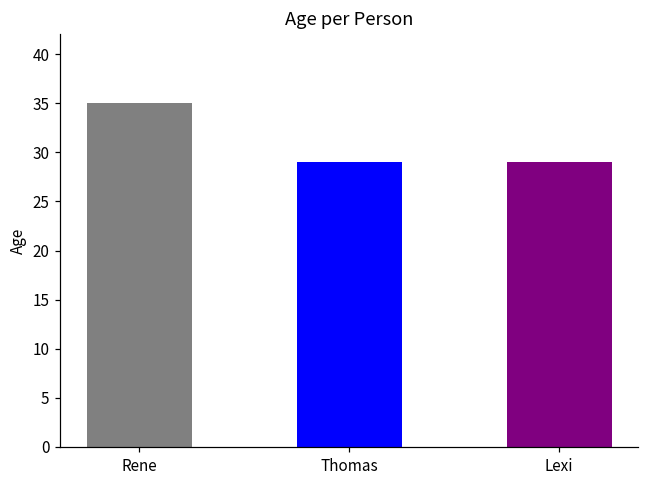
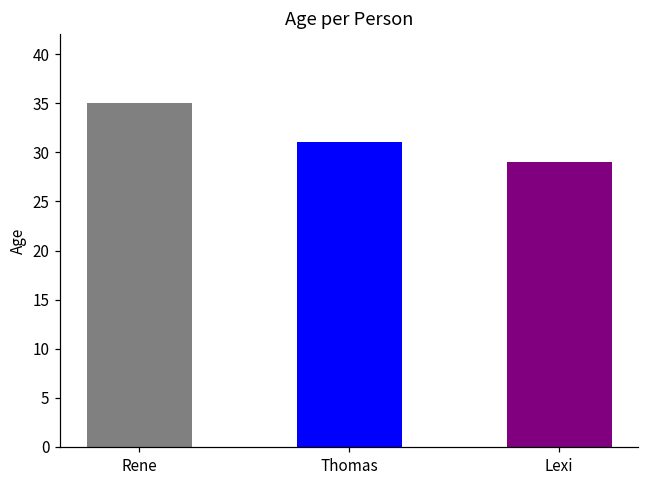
Thomas: 29 -> 31
